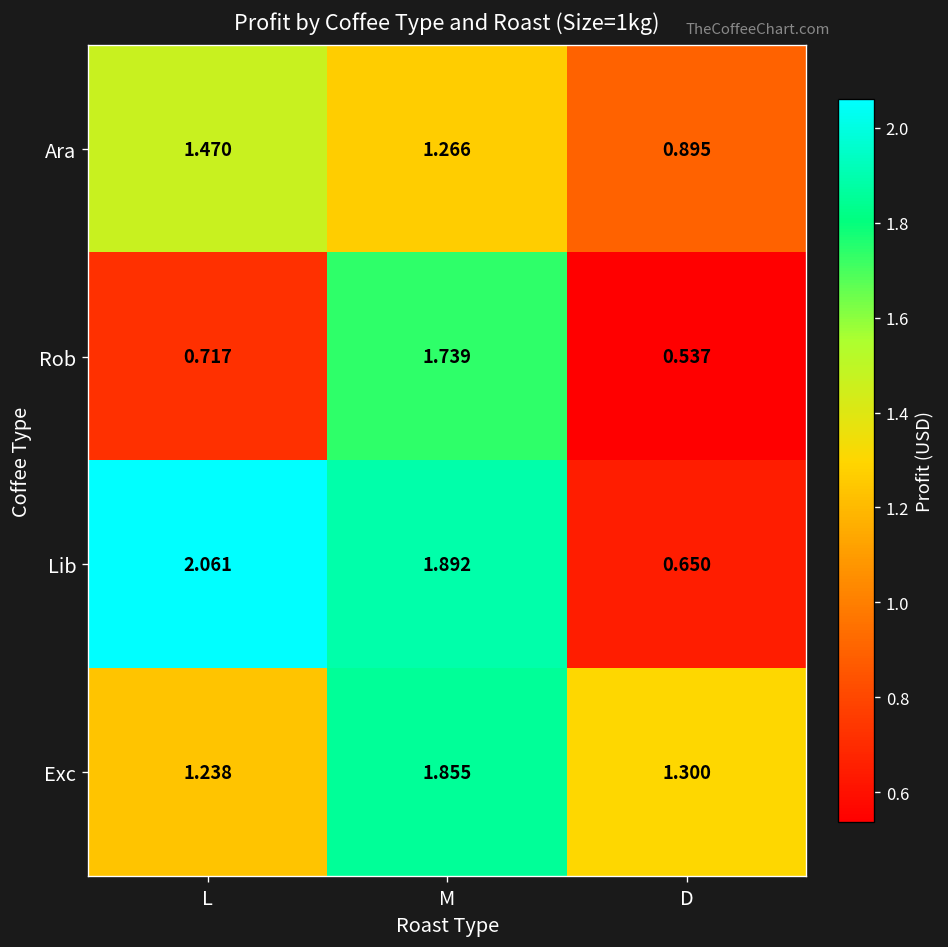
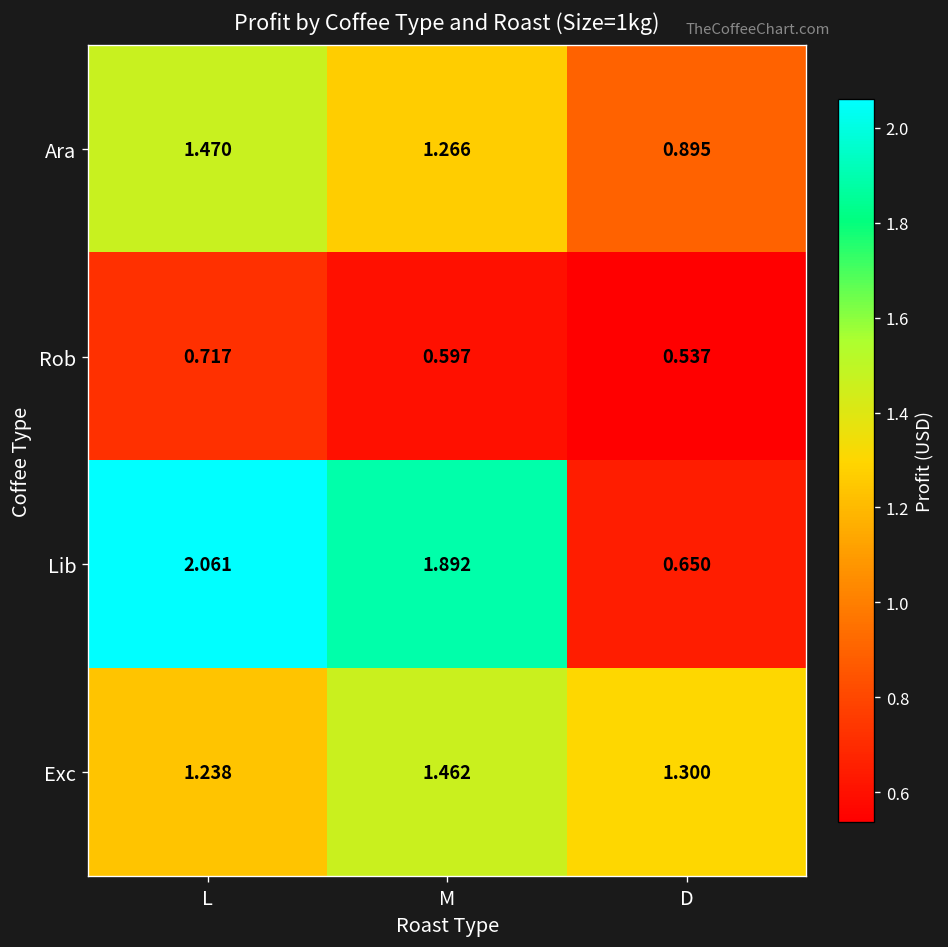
Rob, M: 1.739 -> 0.597
Exc, M: 1.855 -> 1.462
